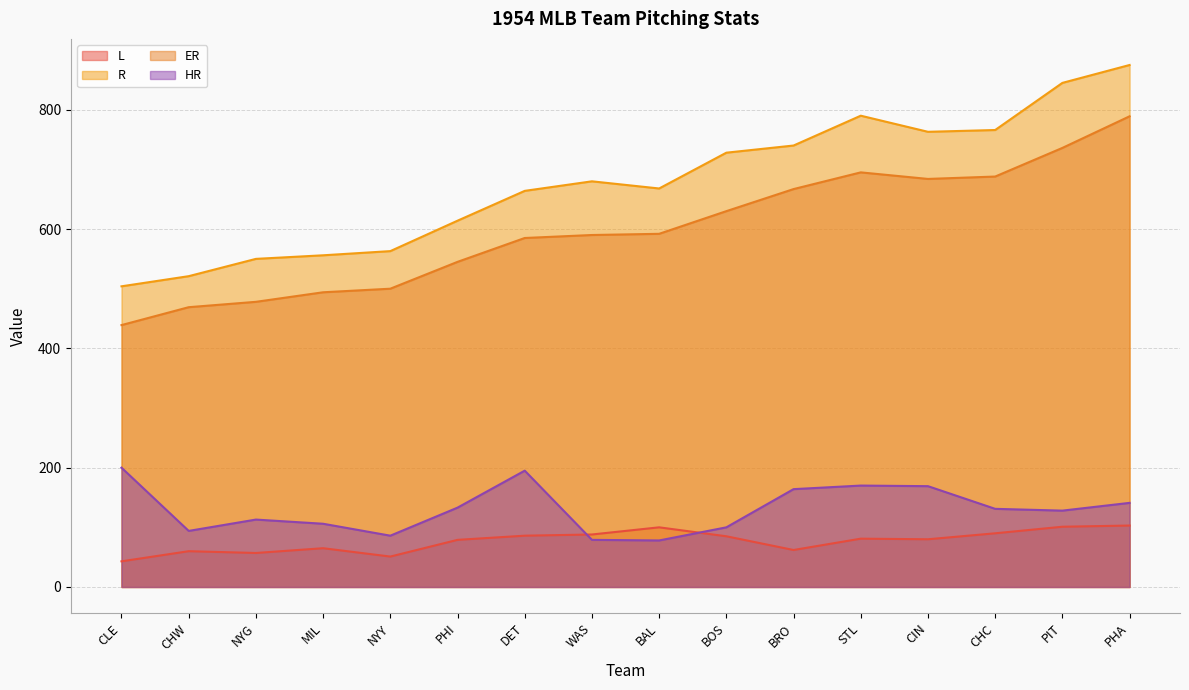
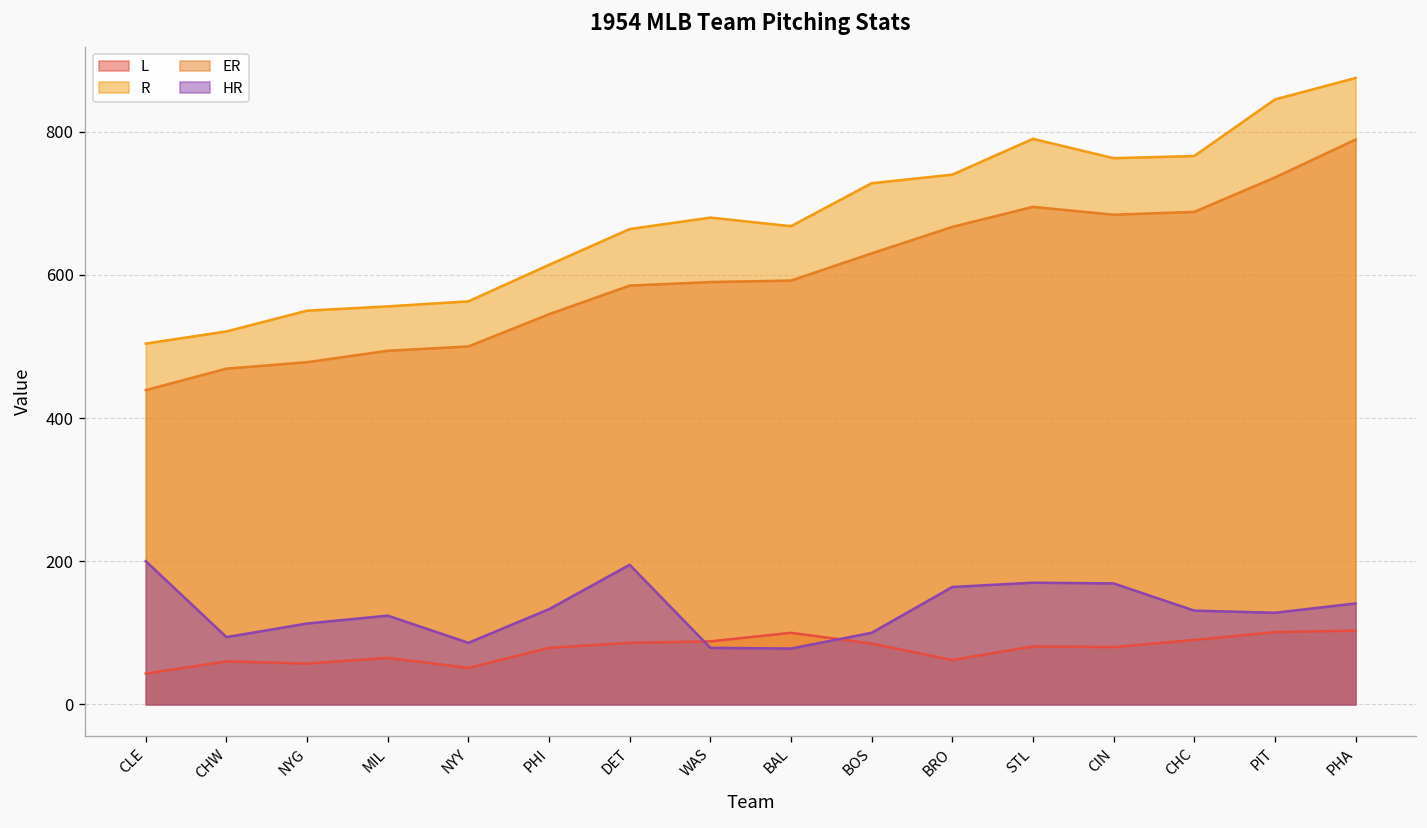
HR, MIL: 110 -> 120
